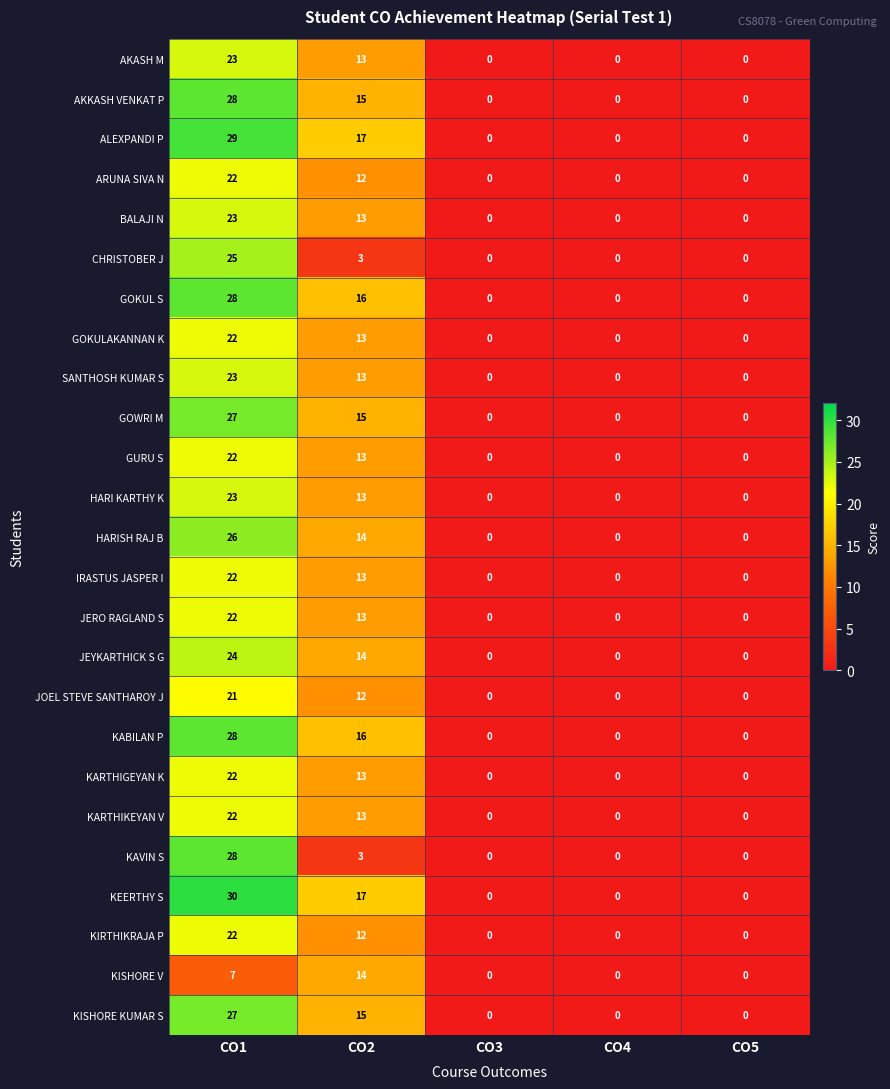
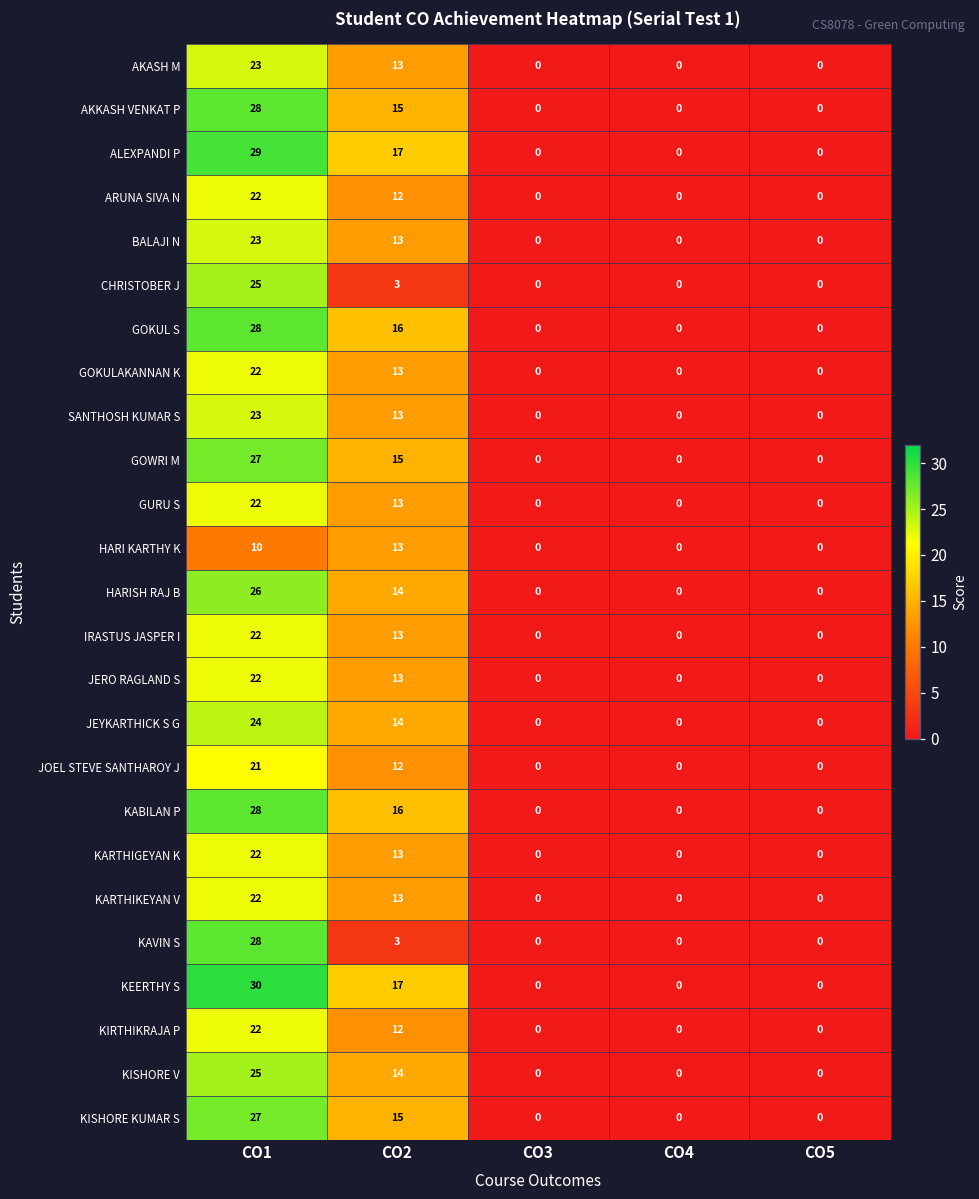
HARI KARTHY K, CO1: 23 -> 10
KISHORE V, CO1: 7 -> 25
